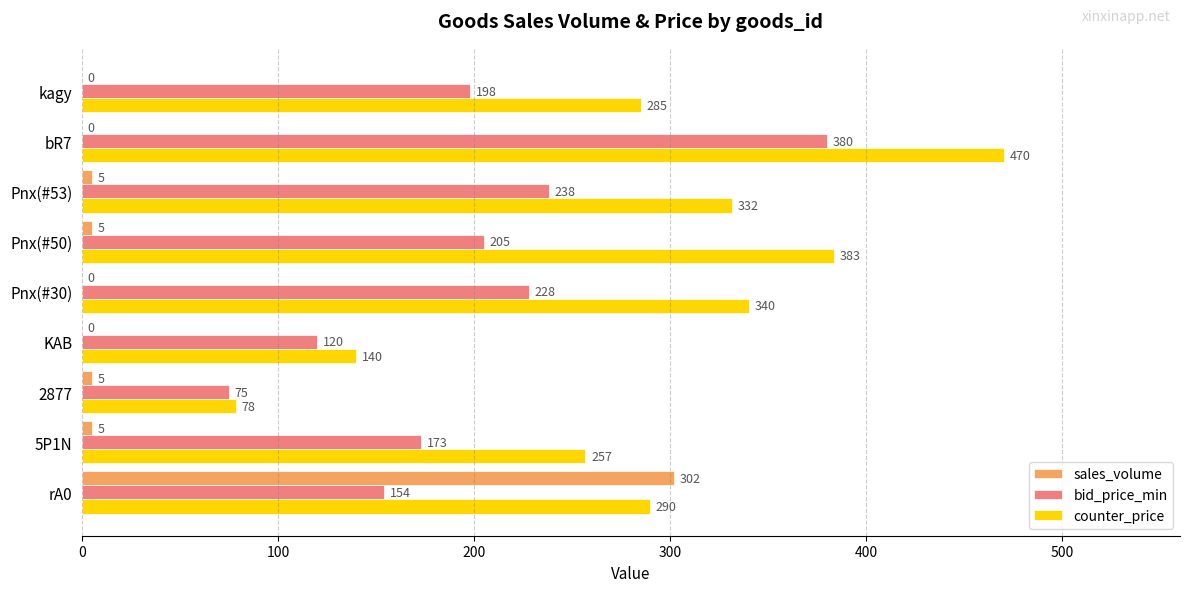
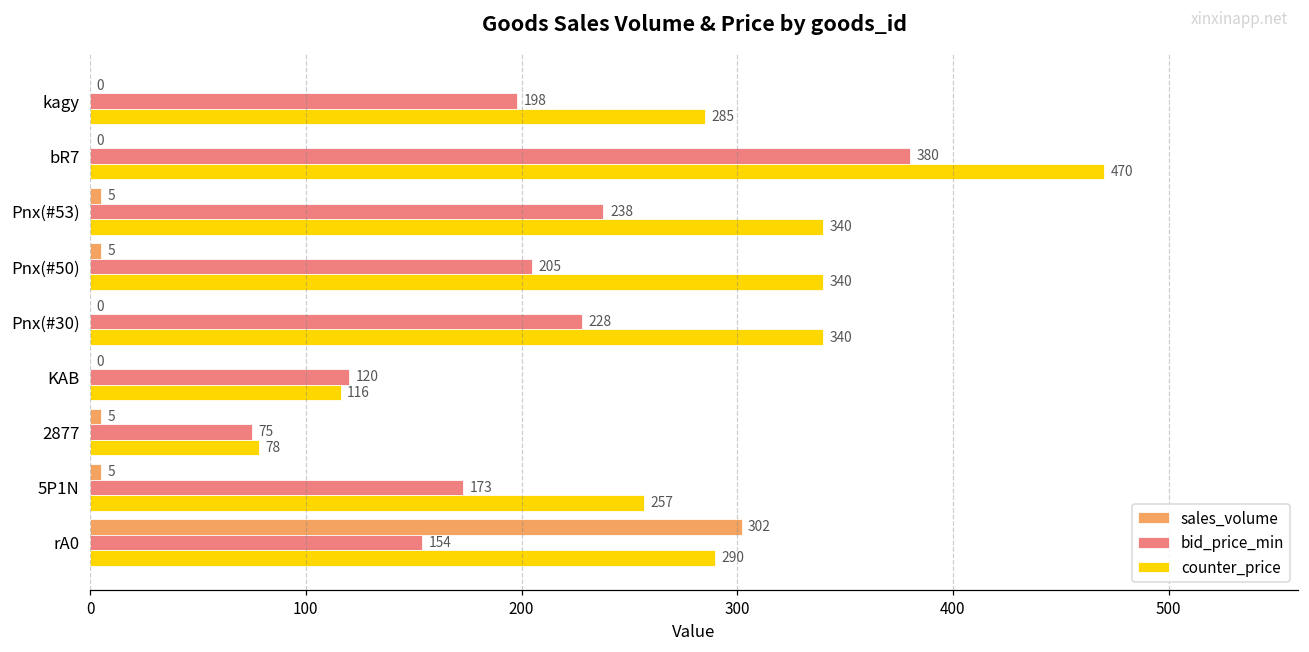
counter_price, Pnx(#53): 332 -> 340
counter_price, Pnx(#50): 383 -> 340
counter_price, KAB: 140 -> 116
